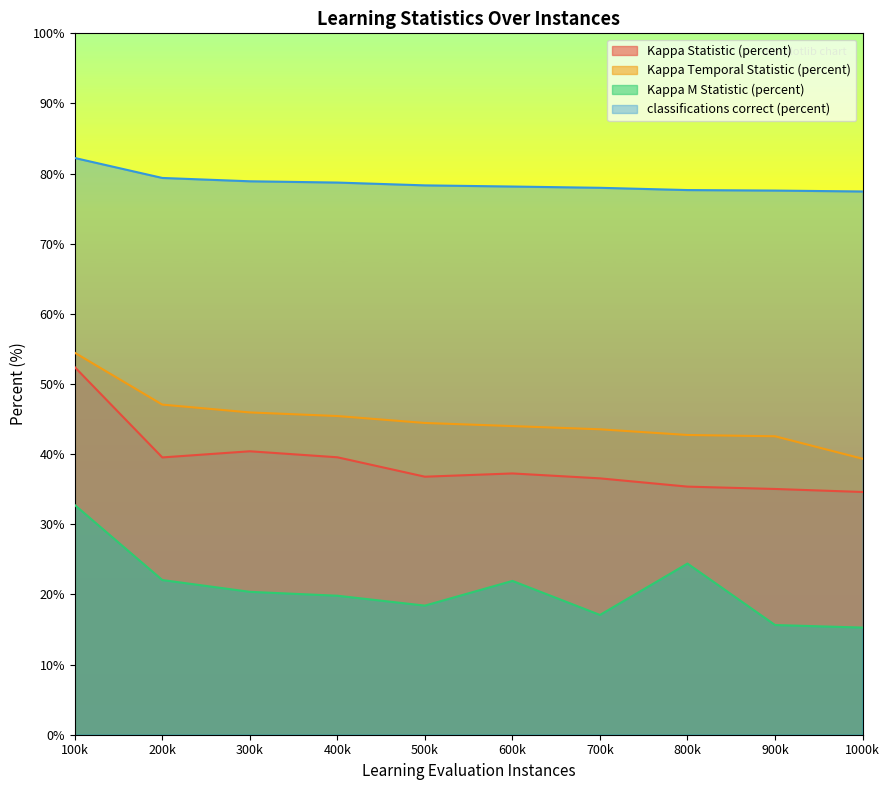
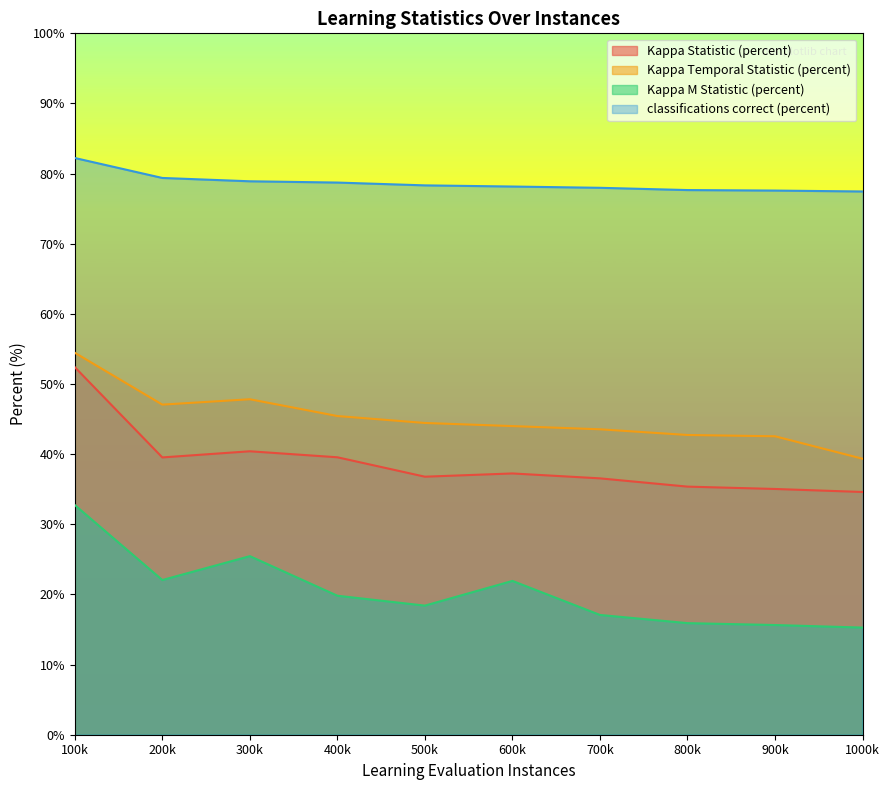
Kappa Temporal Statistic (percent), 300k: 46% -> 48%
Kappa M Statistic (percent), 300k: 20% -> 25%
Kappa M Statistic (percent), 800k: 24% -> 16%
